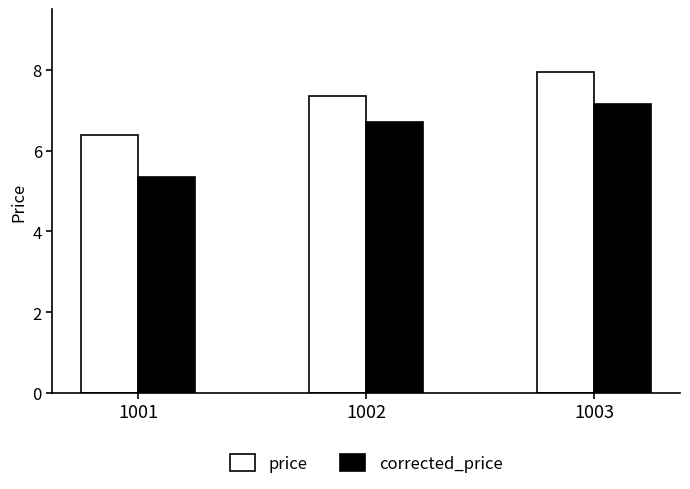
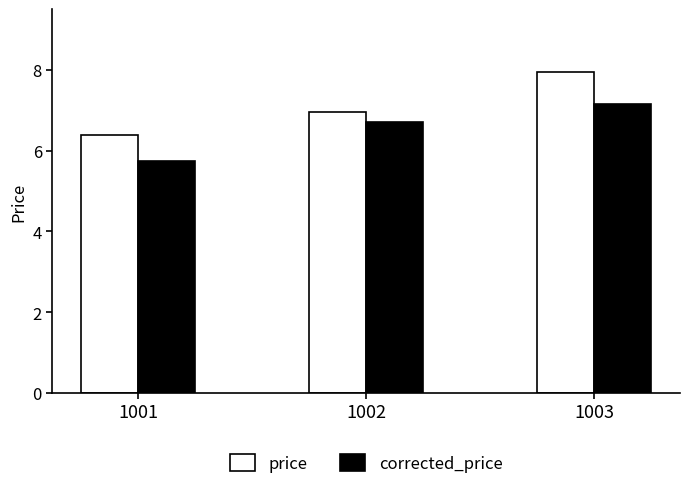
corrected_price, 1001: 5.4 -> 5.7
price, 1002: 7.3 -> 7.0
